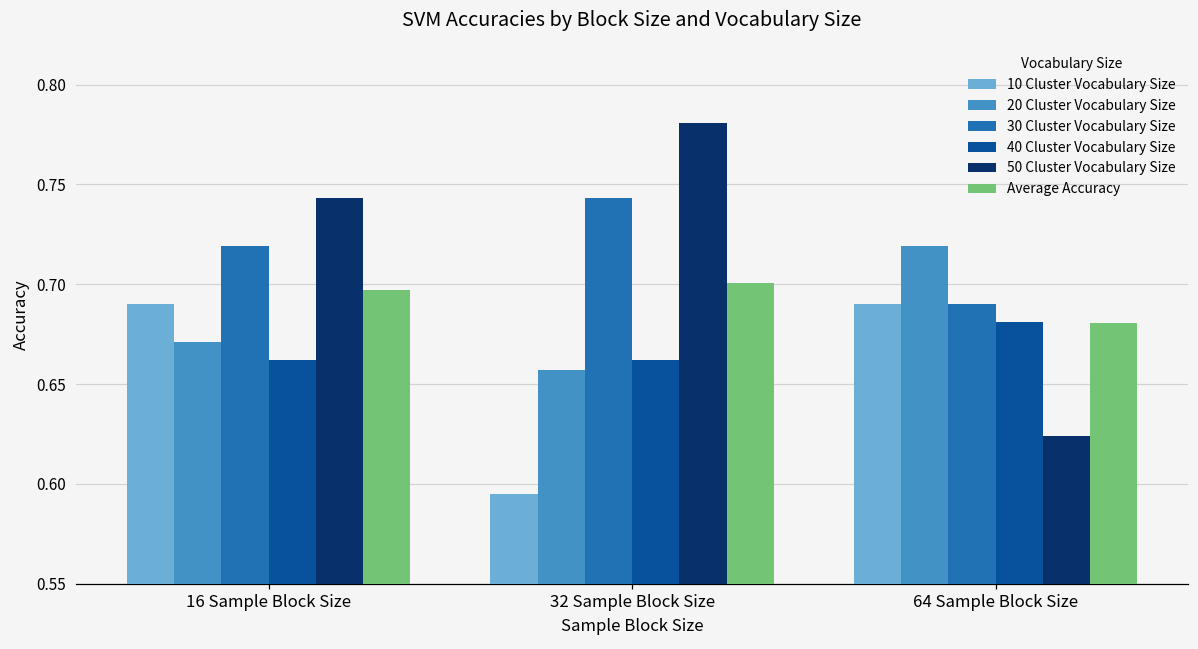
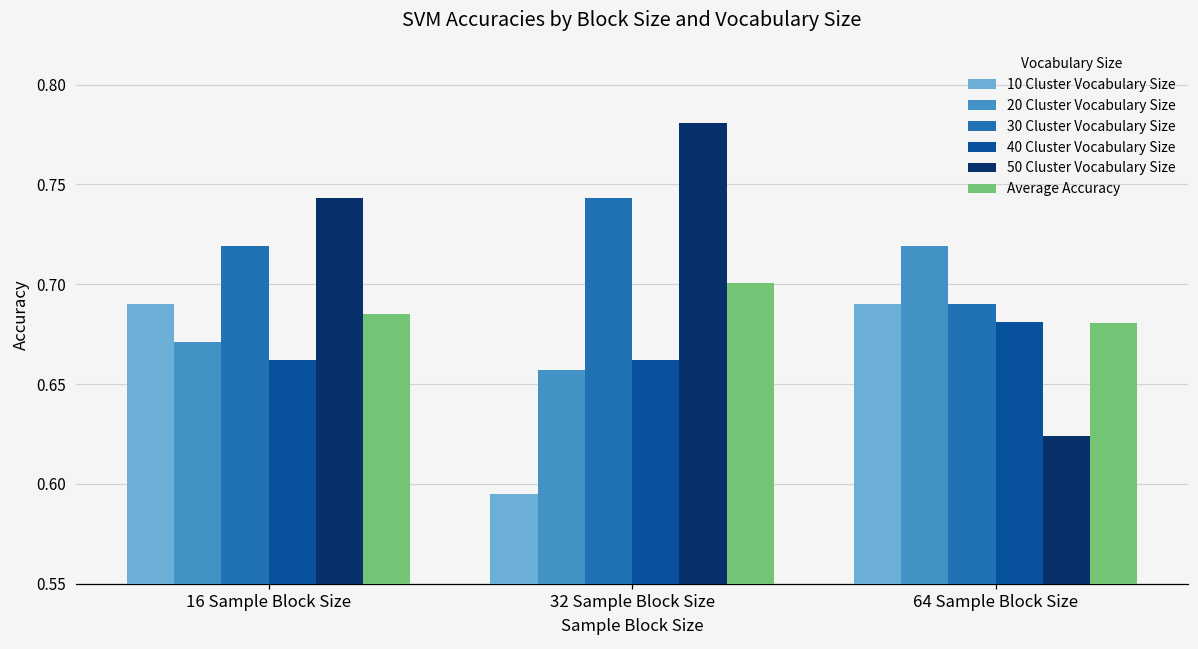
Average Accuracy, 16 Sample Block Size: 0.697 -> 0.685
